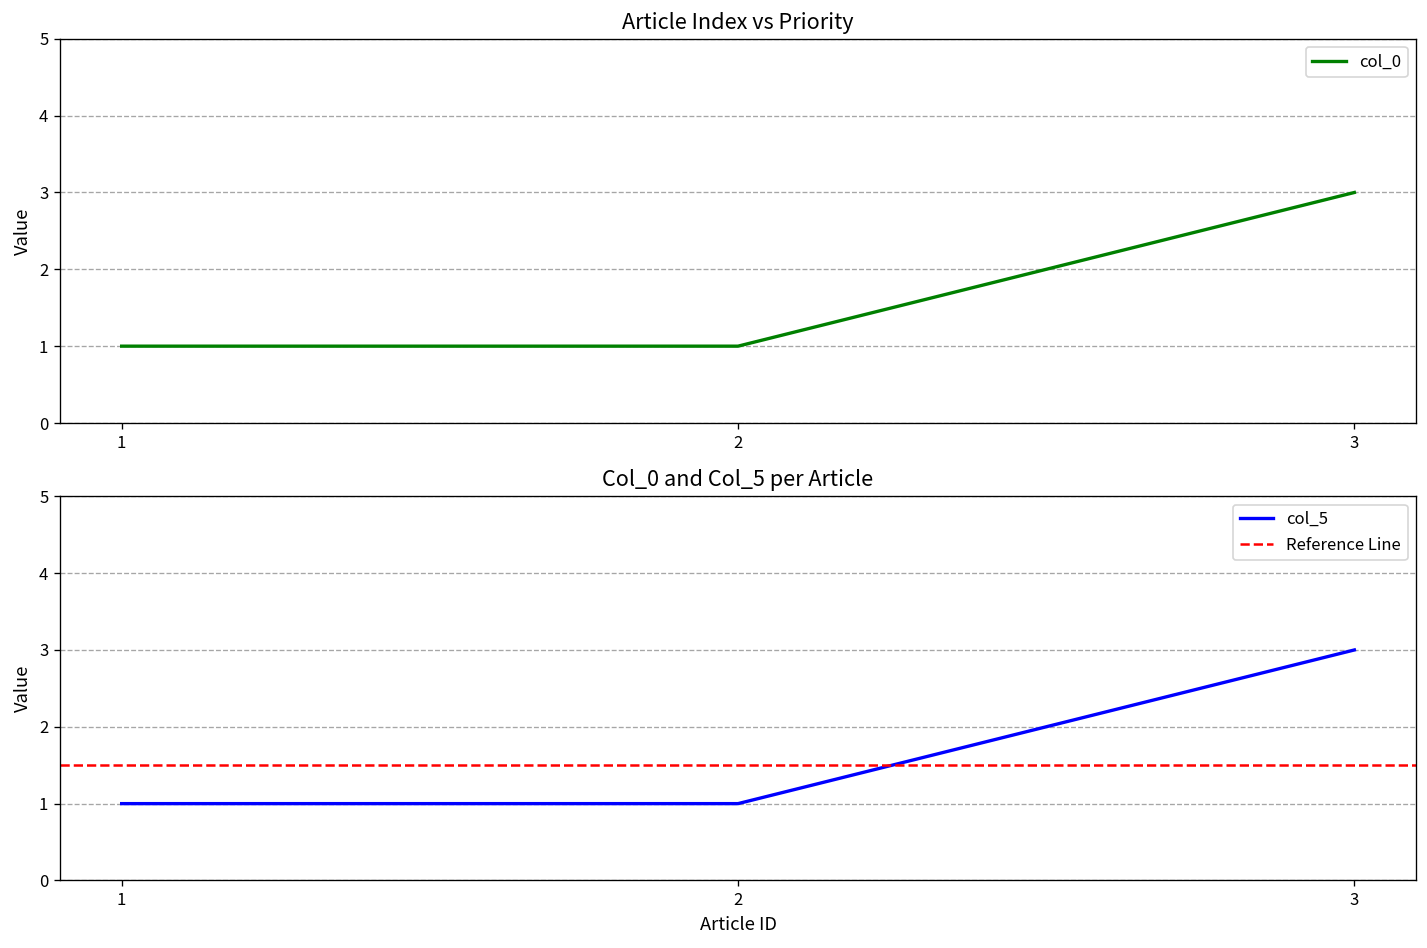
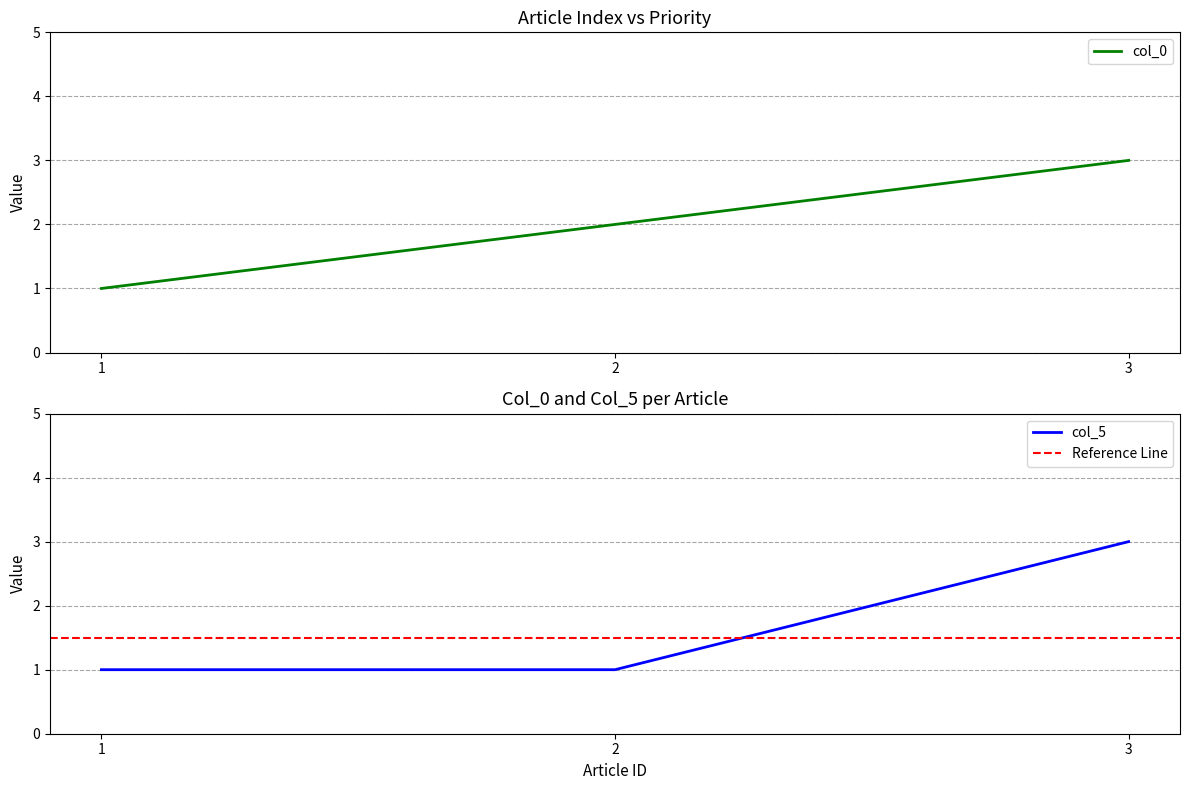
Article Index vs Priority, 2: 1 -> 2
